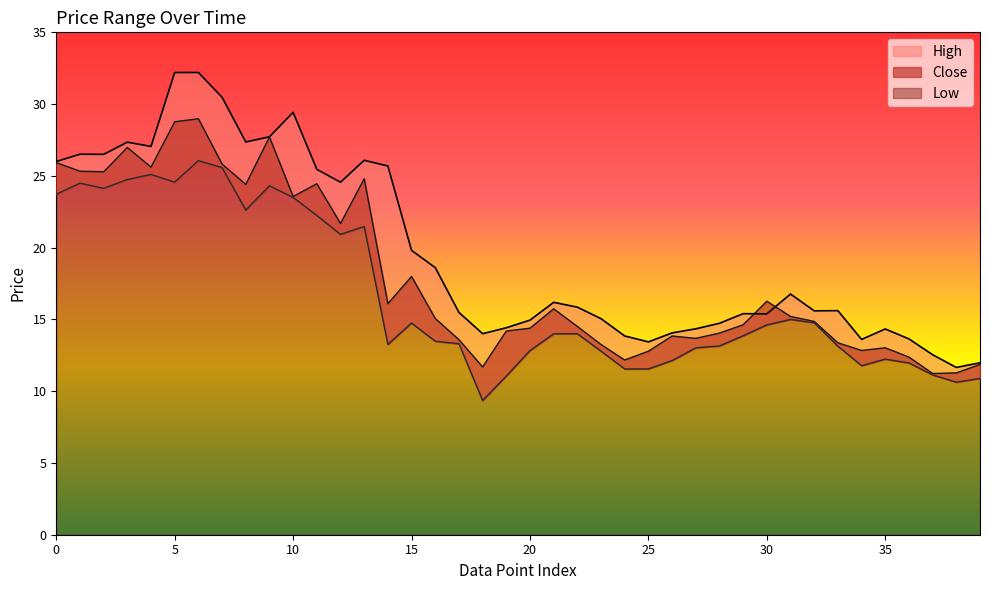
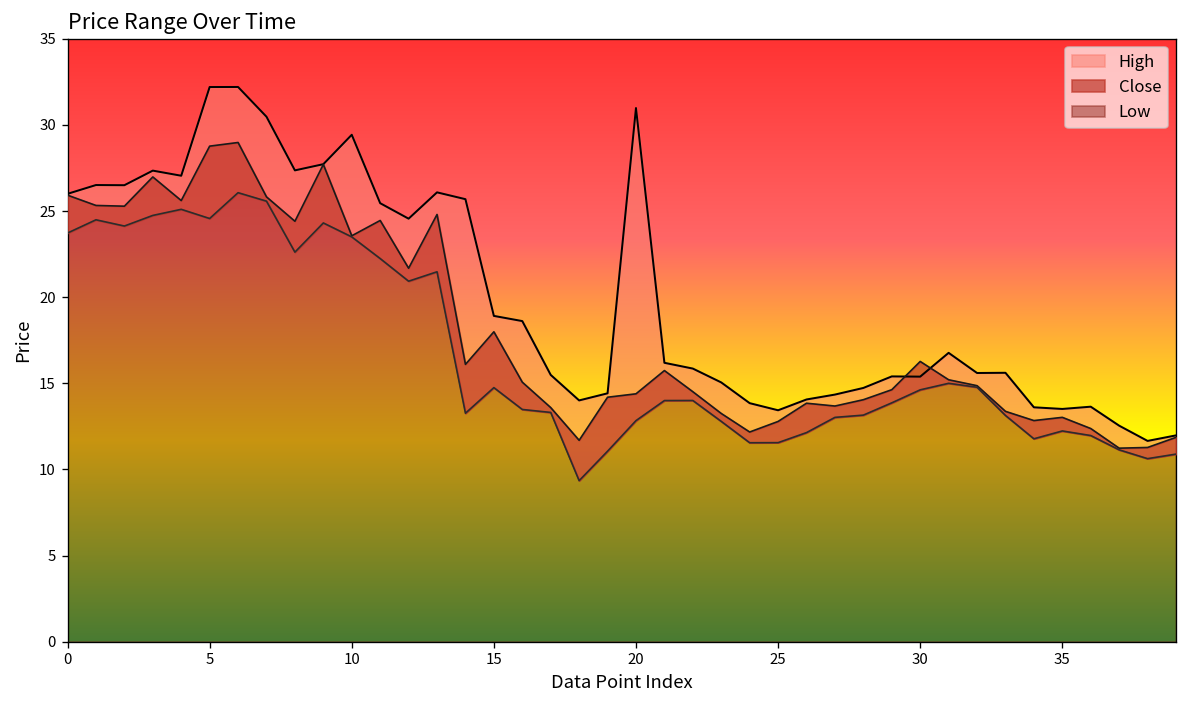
High, 15: 19.8 -> 18.9
High, 20: 15.0 -> 31.0
High, 35: 14.3 -> 13.5
